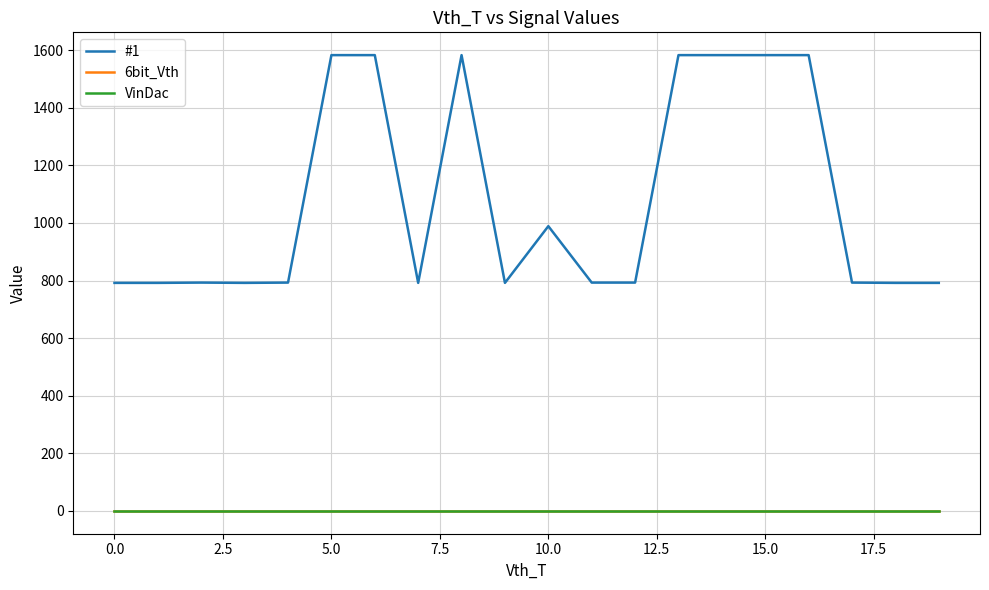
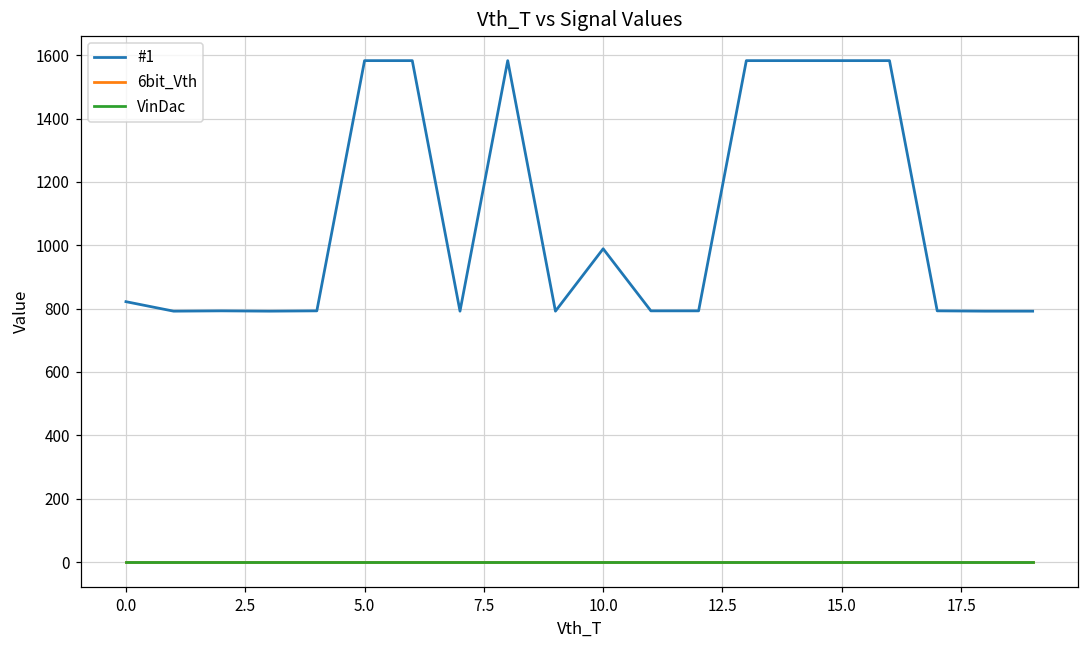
#1, 0.0: 790 -> 820
